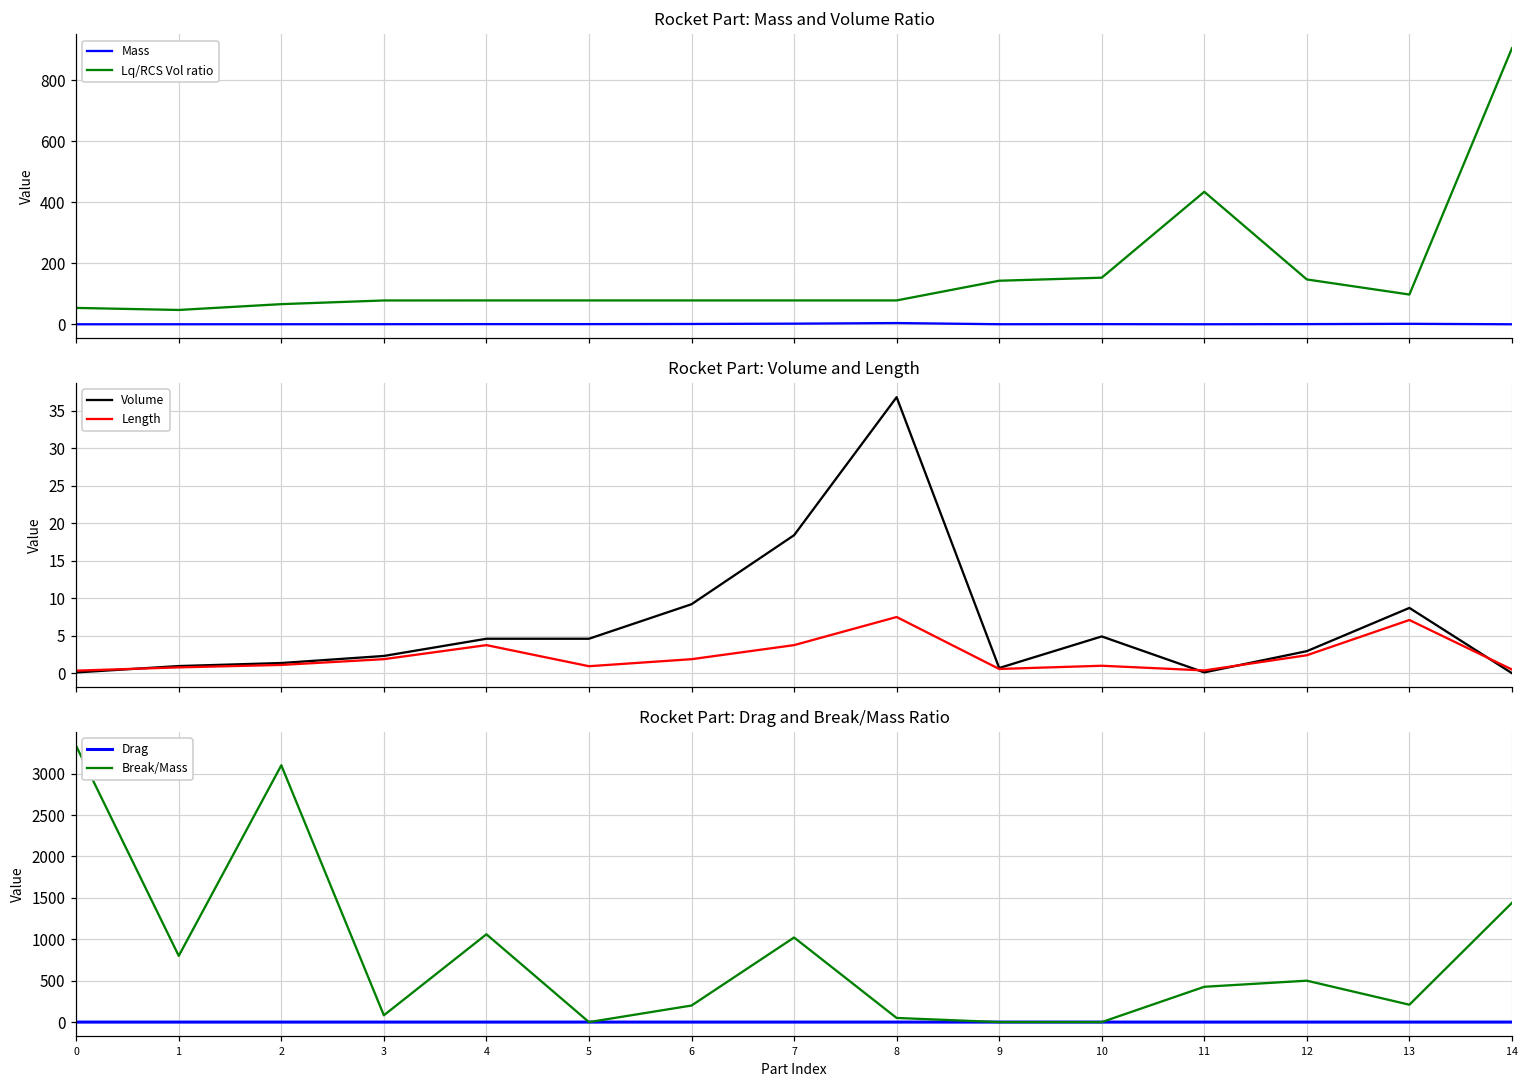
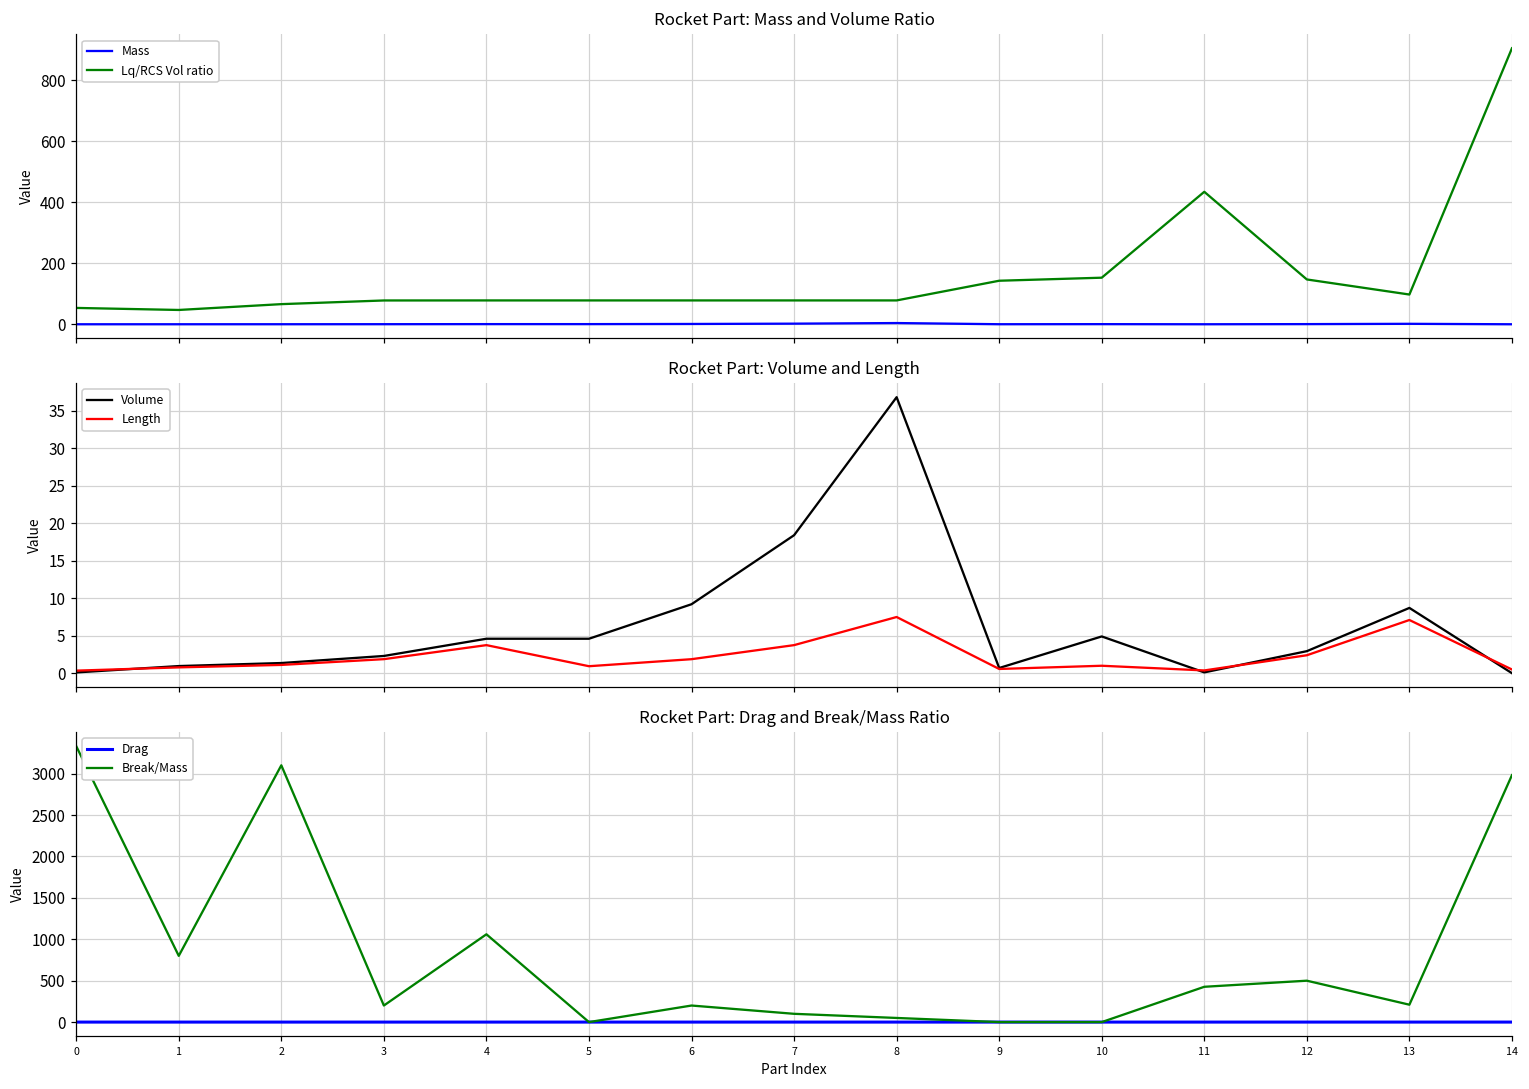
Rocket Part: Drag and Break/Mass Ratio, Break/Mass, 3: 100 -> 200
Rocket Part: Drag and Break/Mass Ratio, Break/Mass, 7: 1000 -> 100
Rocket Part: Drag and Break/Mass Ratio, Break/Mass, 14: 1400 -> 3000
